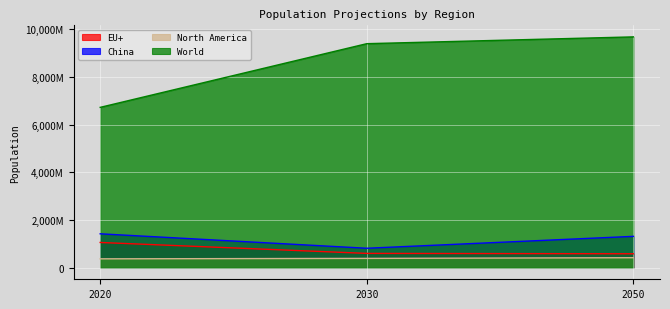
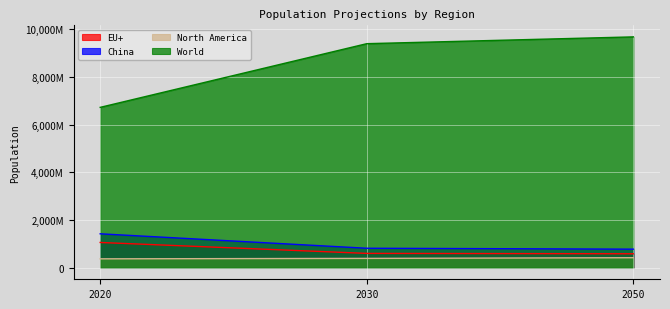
China, 2050: 1,300,000,000 -> 800,000,000
